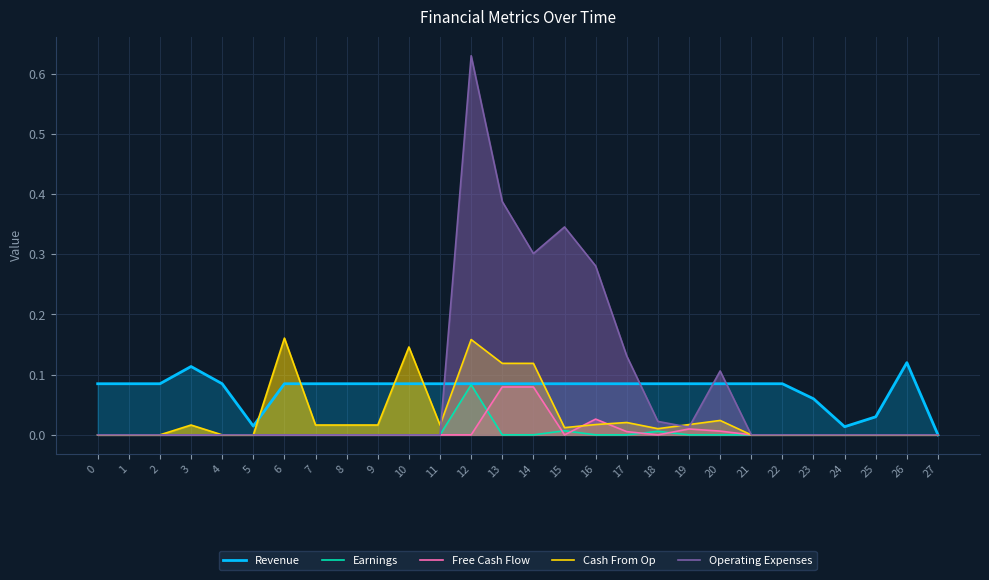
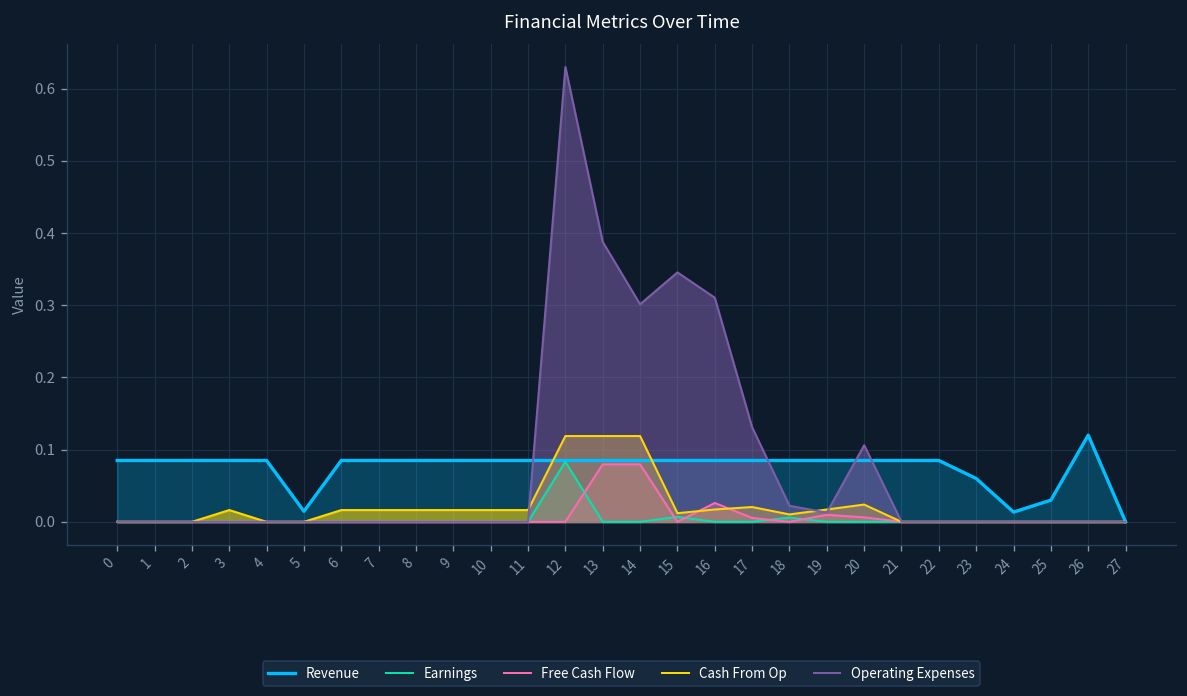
Revenue, 3: 0.11 -> 0.08
Cash From Op, 6: 0.16 -> 0.02
Cash From Op, 10: 0.15 -> 0.02
Cash From Op, 12: 0.16 -> 0.12
Operating Expenses, 16: 0.28 -> 0.31
